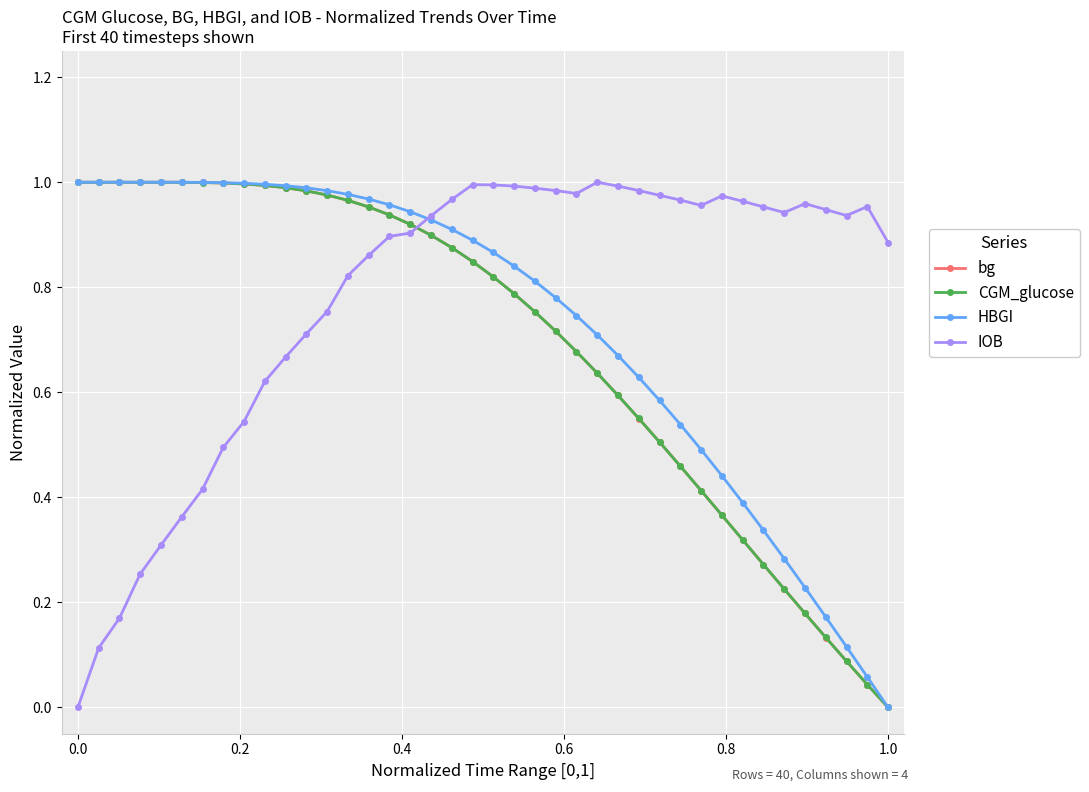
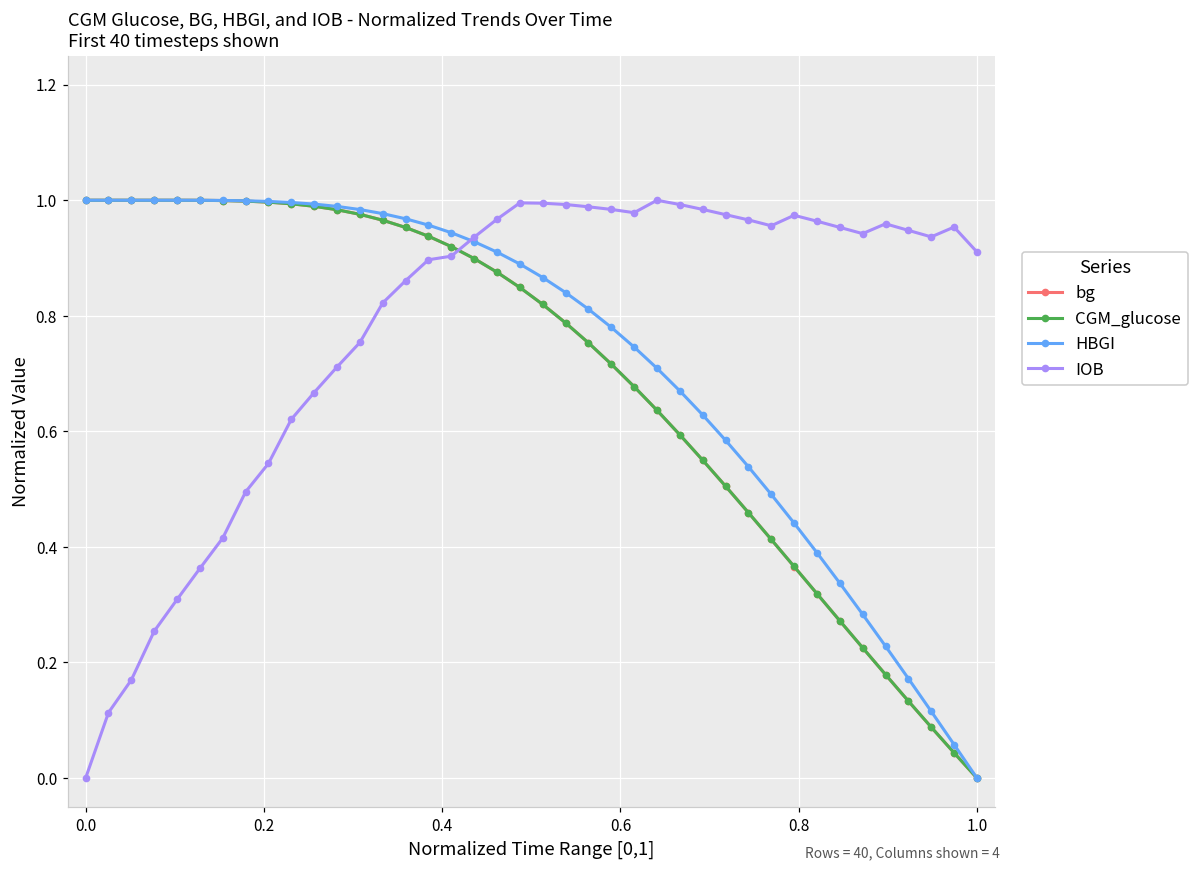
IOB, 1.0: 0.89 -> 0.91
